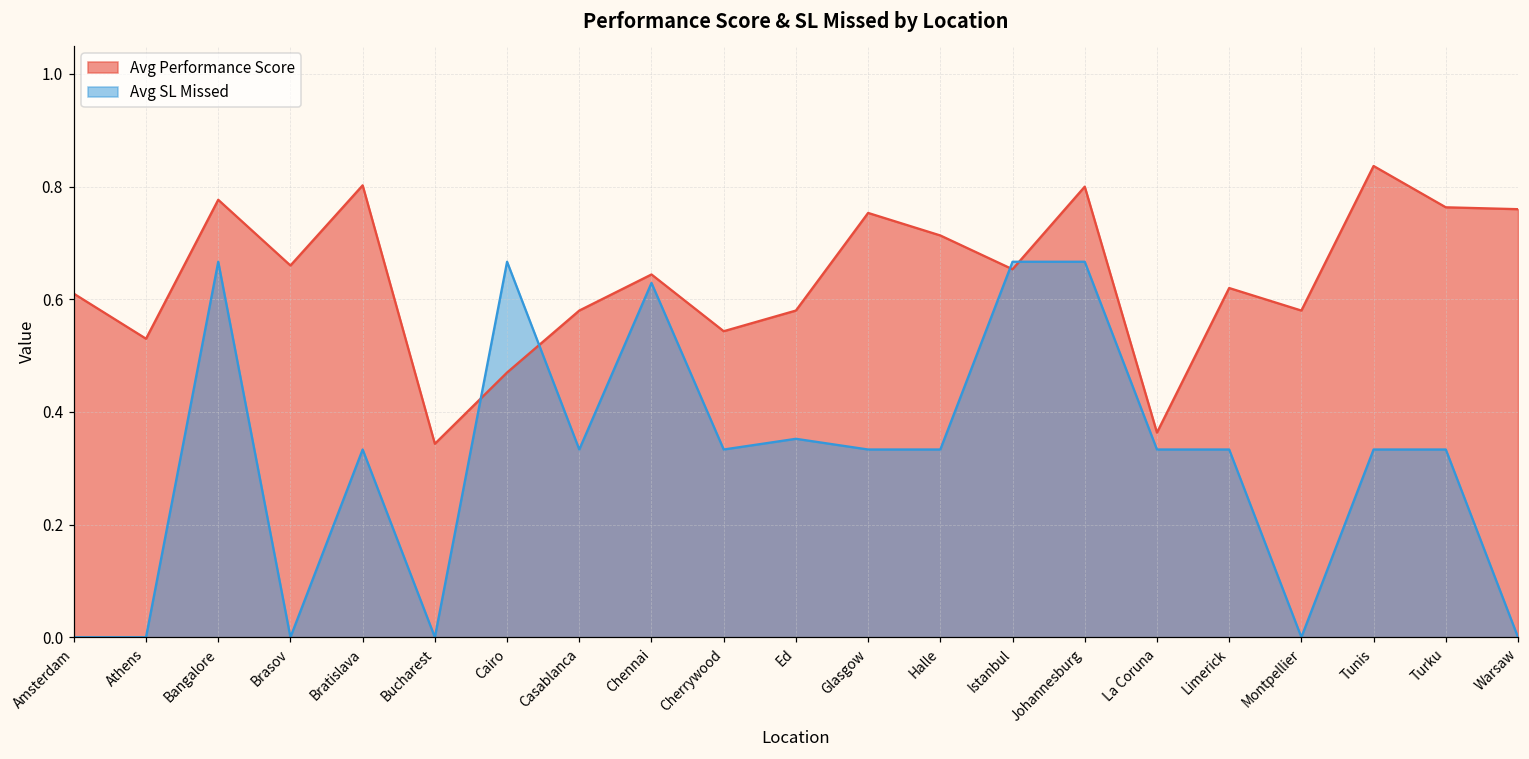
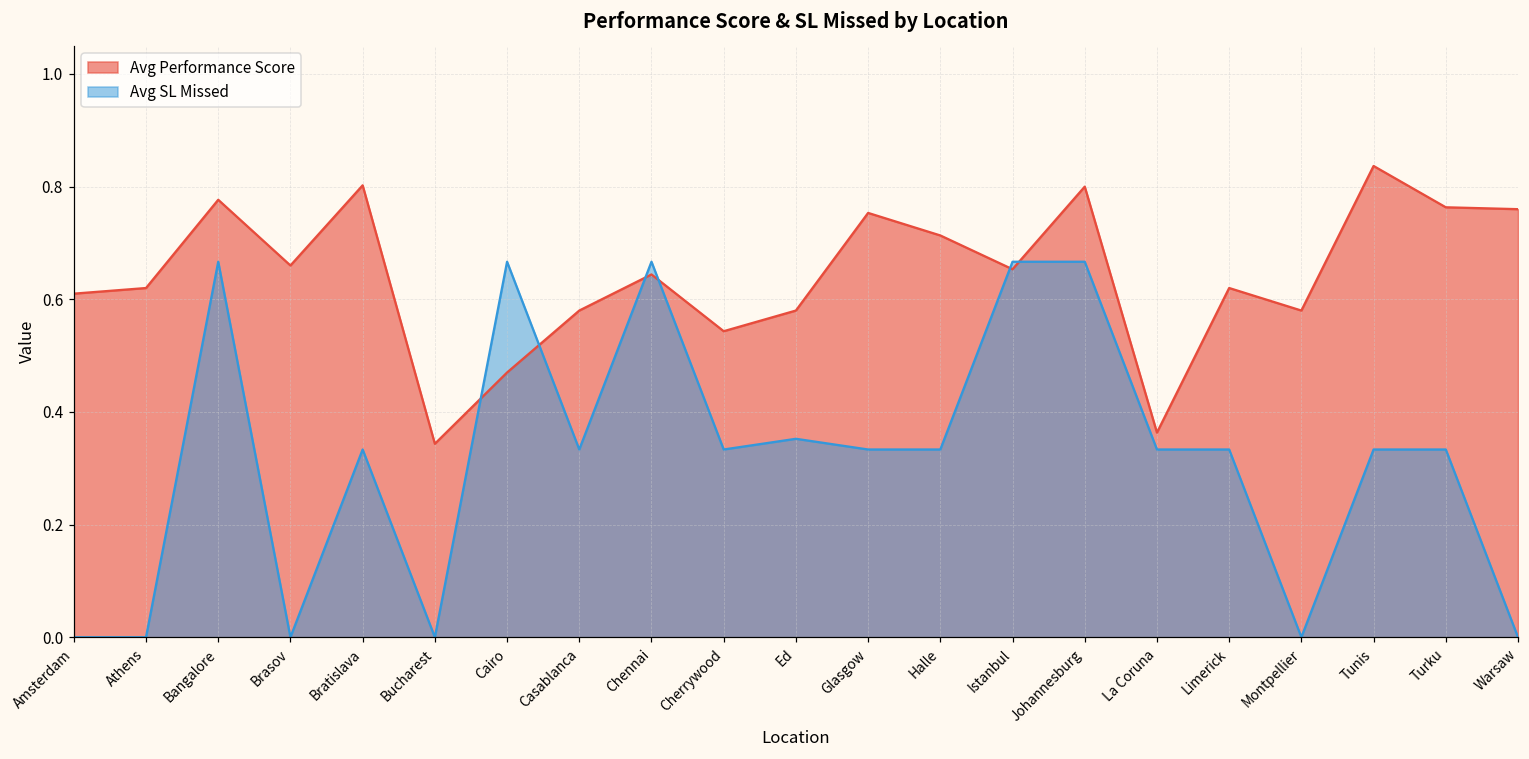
Avg Performance Score, Athens: 0.53 -> 0.62
Avg SL Missed, Chennai: 0.63 -> 0.67
